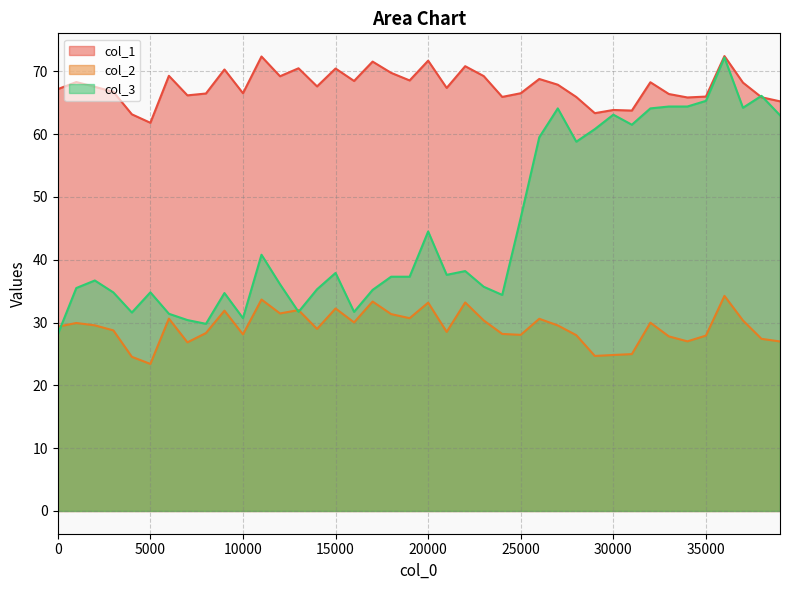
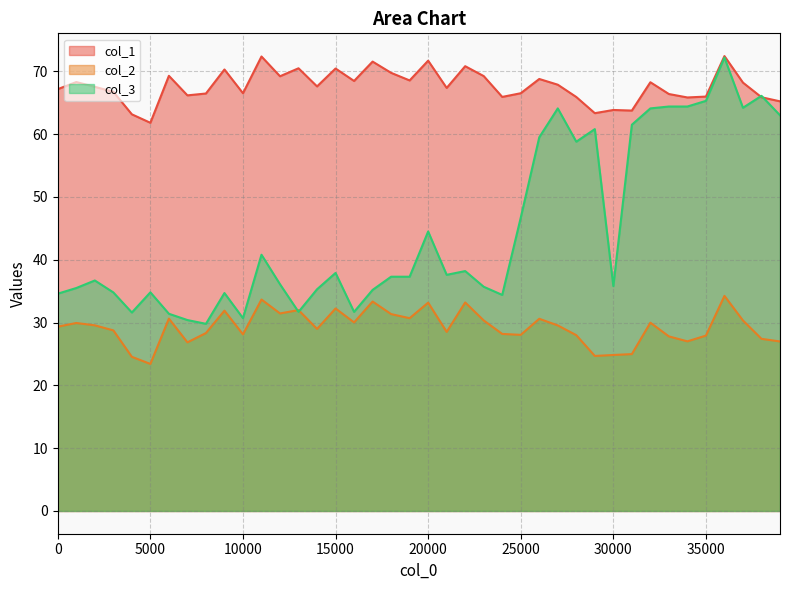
col_3, 0: 28 -> 35
col_3, 30000: 63 -> 36
